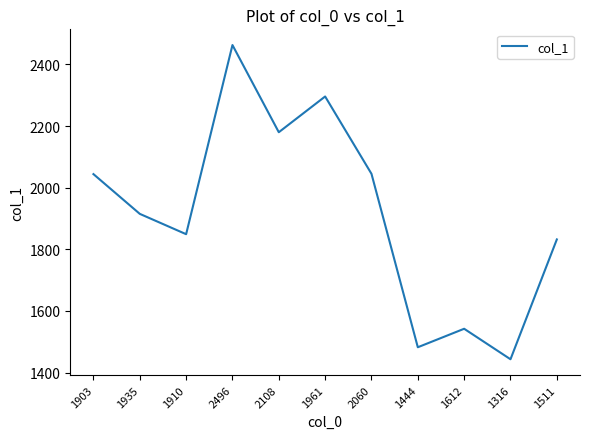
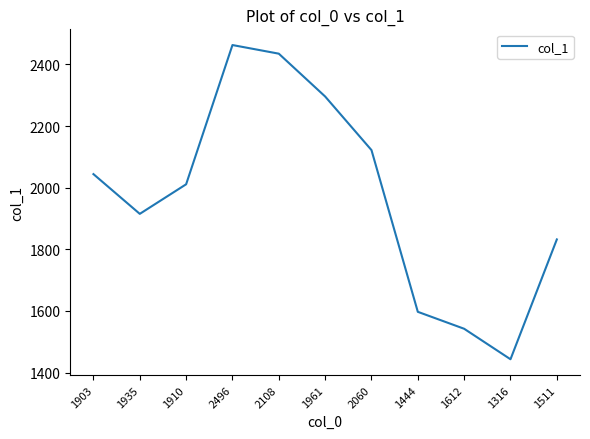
1910: 1850 -> 2010
2108: 2180 -> 2440
2060: 2050 -> 2120
1444: 1480 -> 1600
